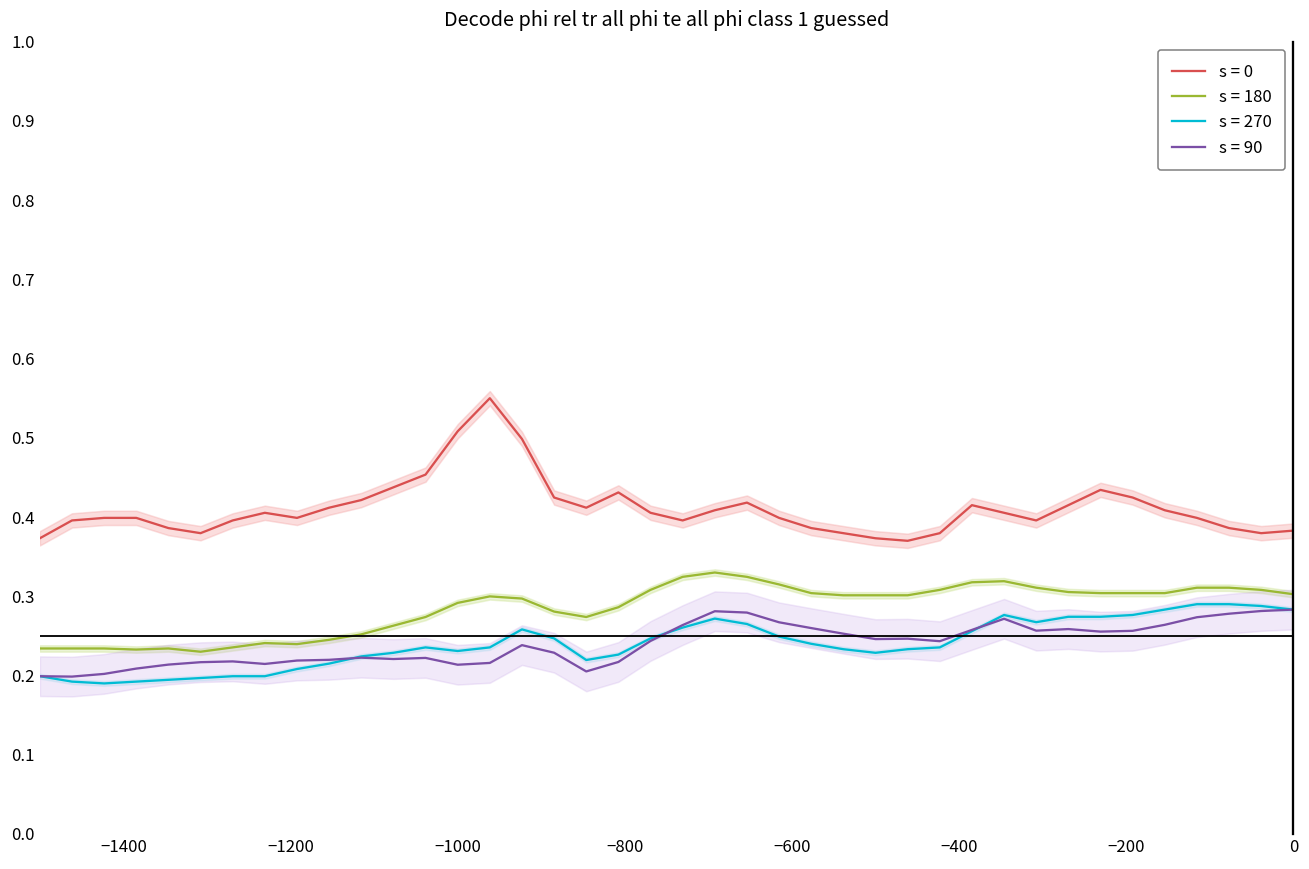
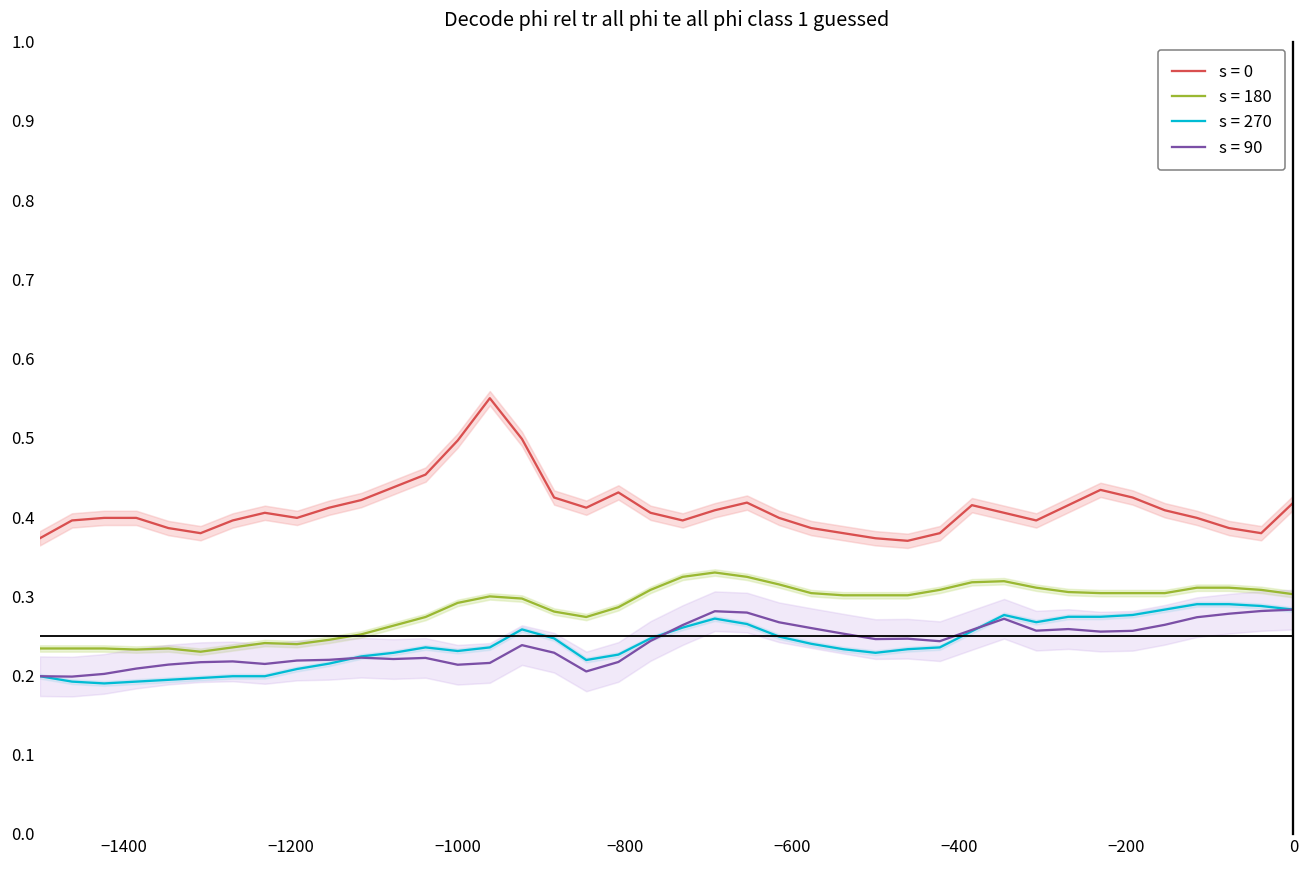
s = 0, −1000: 0.51 -> 0.50
s = 0, 0: 0.38 -> 0.42
